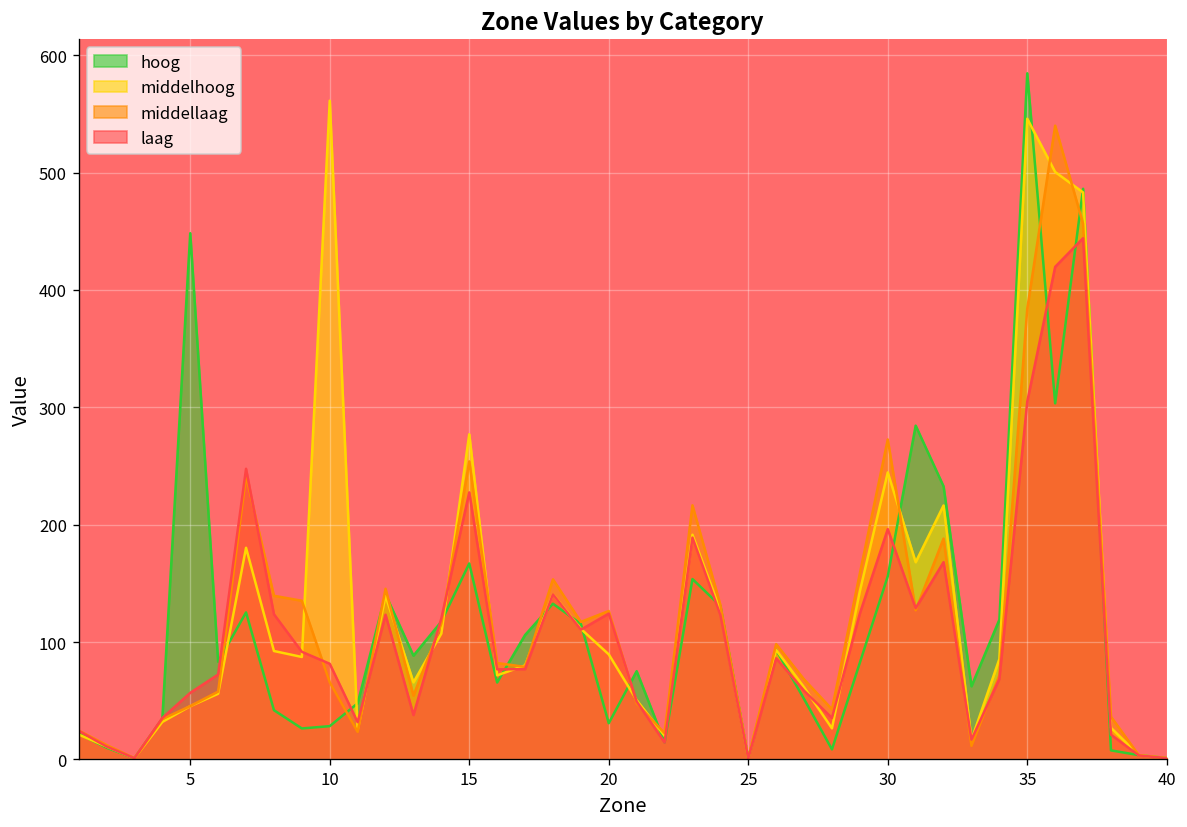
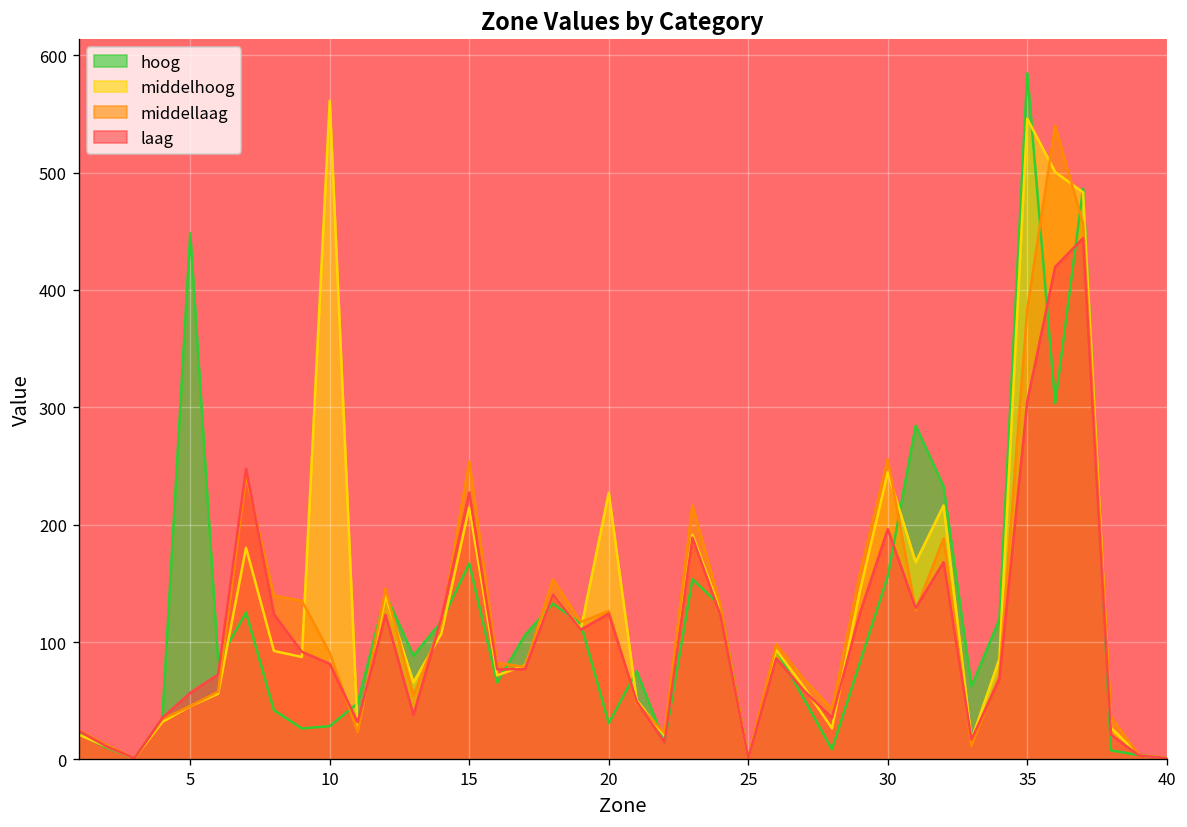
middellaag, 10: 70 -> 90
middelhoog, 15: 280 -> 210
middelhoog, 20: 90 -> 230
middellaag, 30: 270 -> 260
